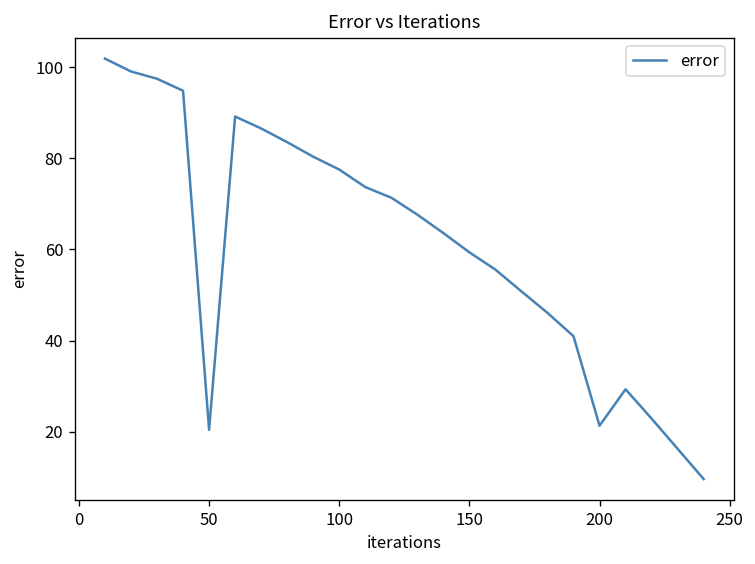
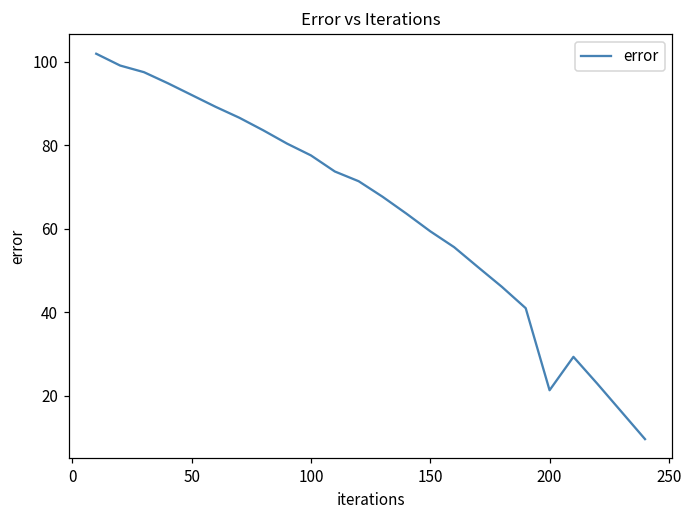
50: 20 -> 92
